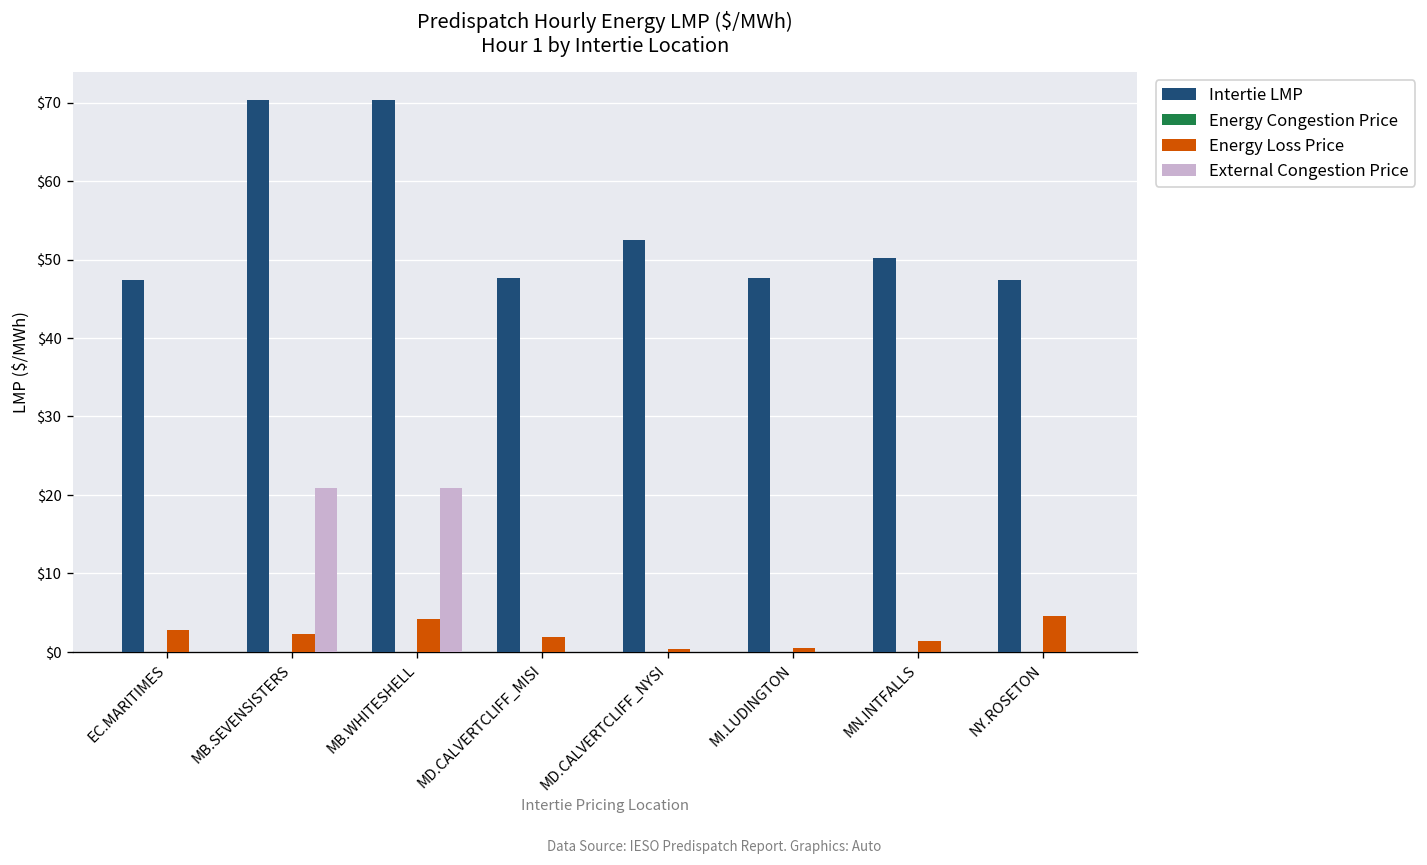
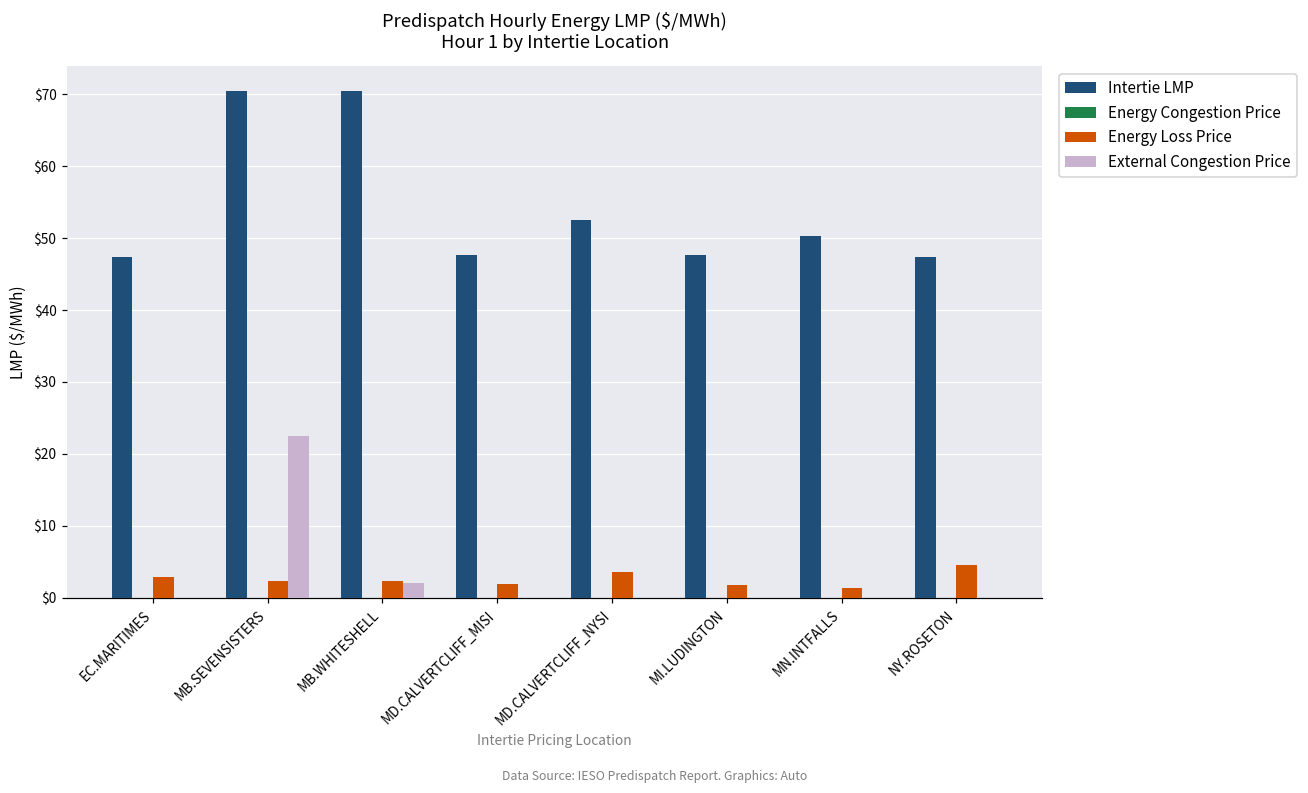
External Congestion Price, MB.SEVENSISTERS: $21 -> $22
Energy Loss Price, MB.WHITESHELL: $4 -> $2
External Congestion Price, MB.WHITESHELL: $21 -> $2
Energy Loss Price, MD.CALVERTCLIFF_NYSI: $0 -> $4
Energy Loss Price, MI.LUDINGTON: $0 -> $2
